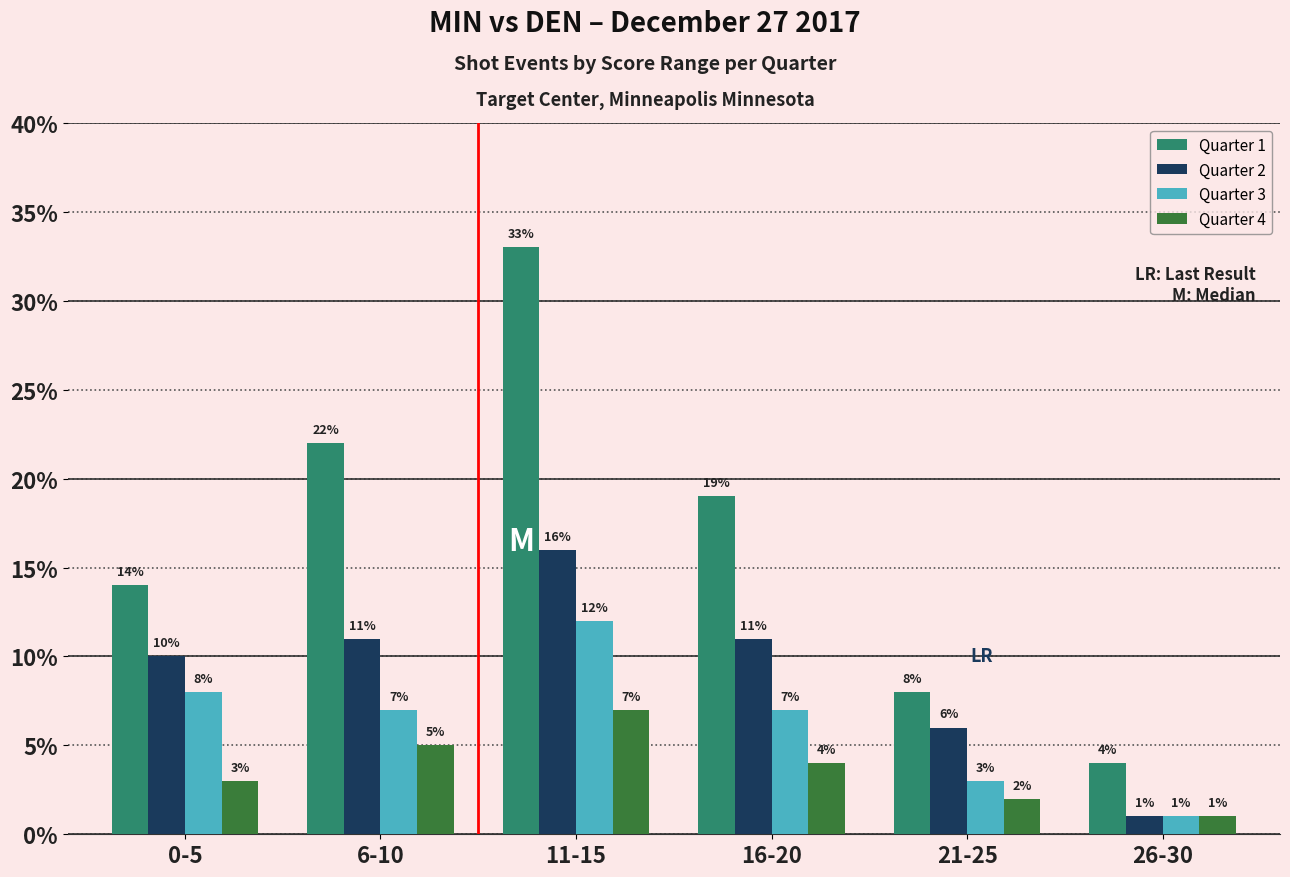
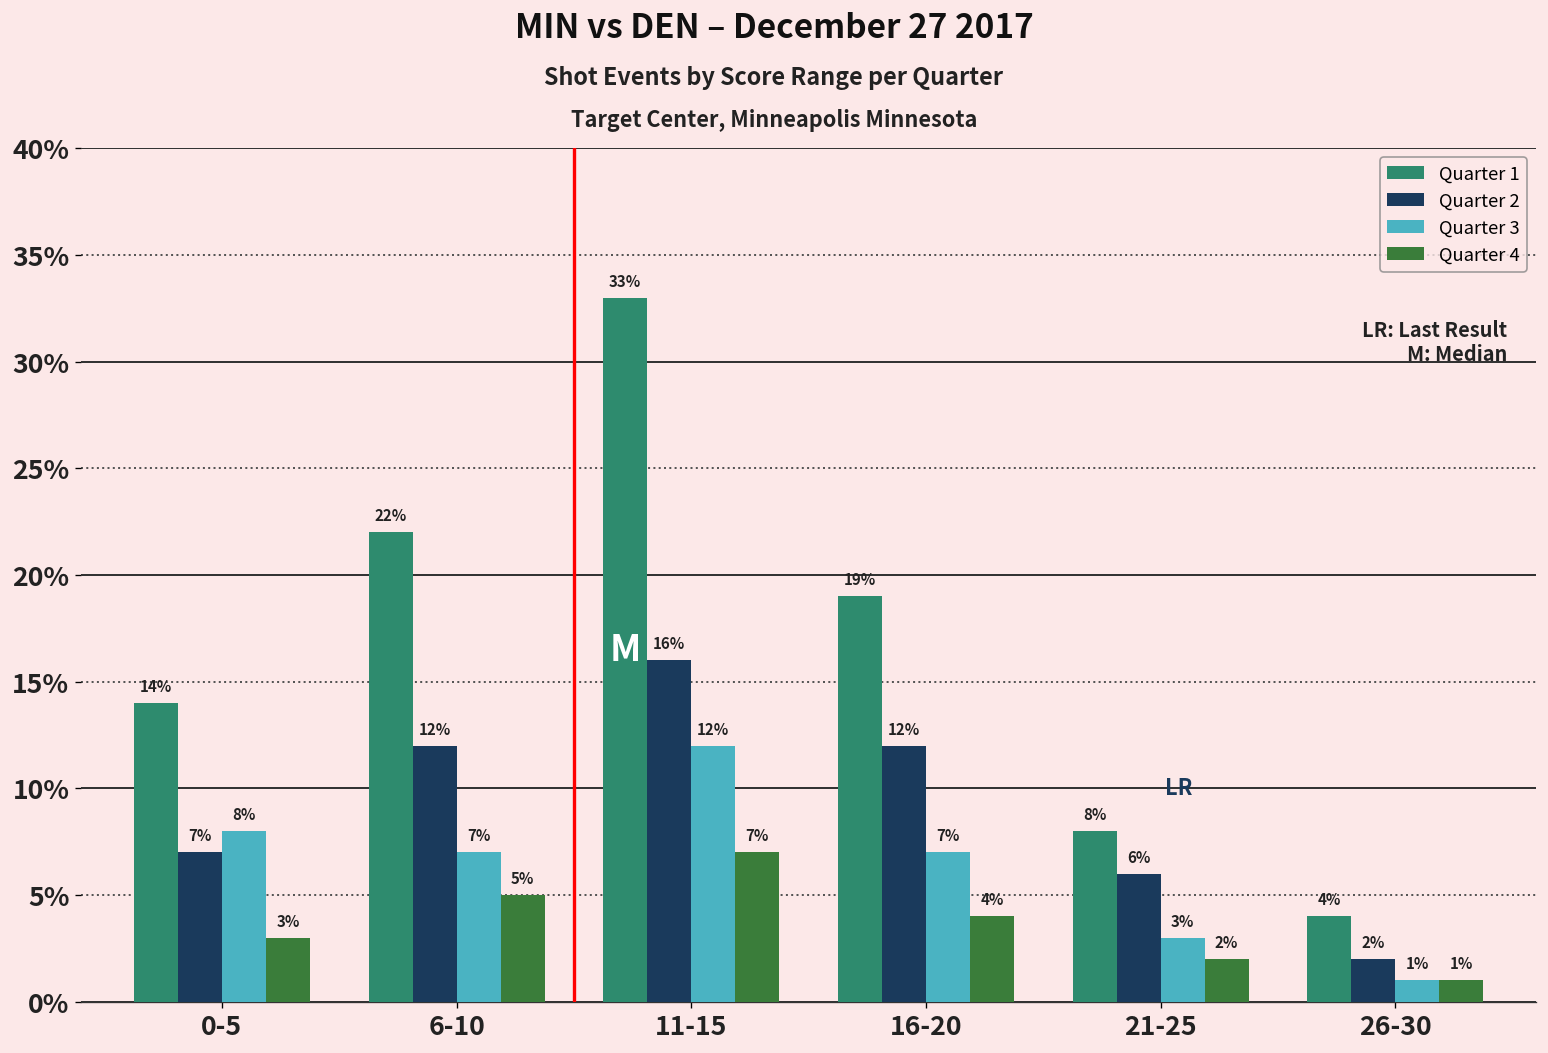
Quarter 2, 0-5: 10% -> 7%
Quarter 2, 6-10: 11% -> 12%
Quarter 2, 16-20: 11% -> 12%
Quarter 2, 26-30: 1% -> 2%
